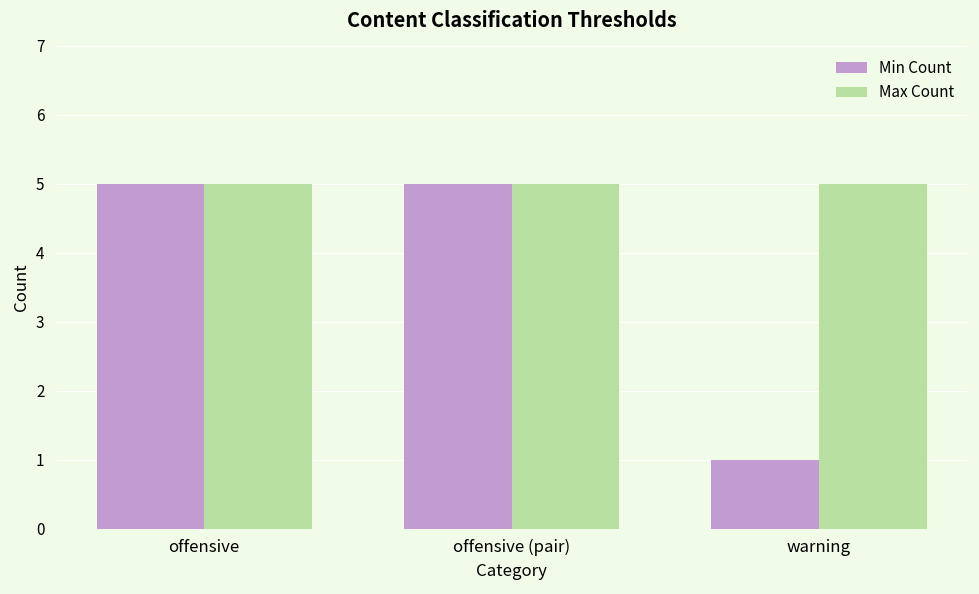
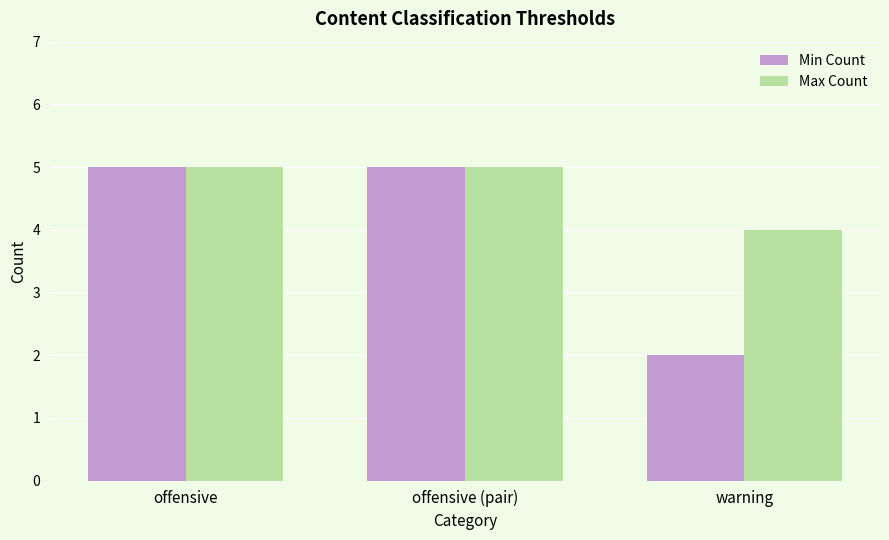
Min Count, warning: 1 -> 2
Max Count, warning: 5 -> 4
